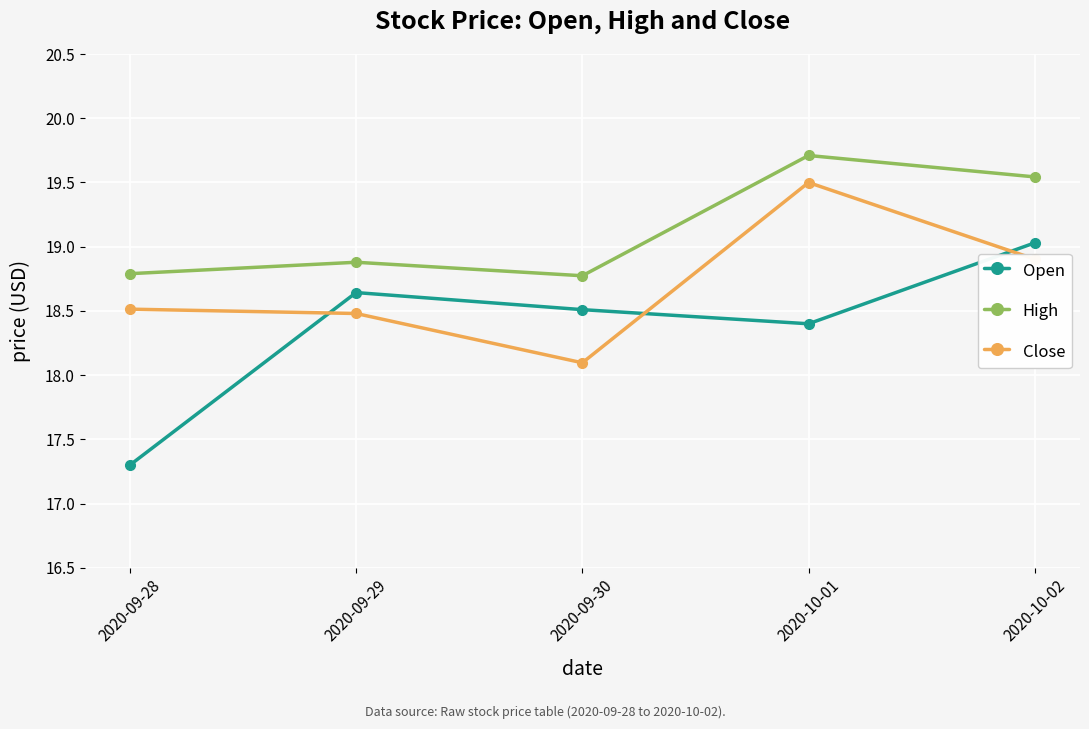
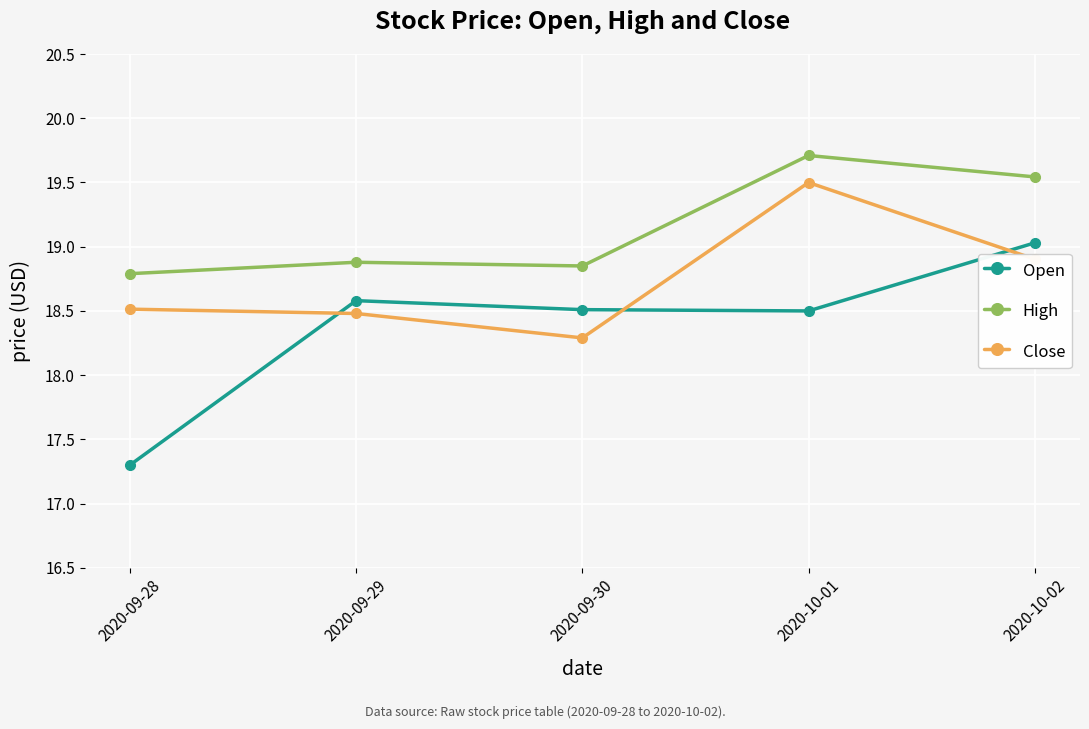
Open, 2020-09-29: 18.64 -> 18.58
High, 2020-09-30: 18.77 -> 18.85
Close, 2020-09-30: 18.10 -> 18.29
Open, 2020-10-01: 18.4 -> 18.5
